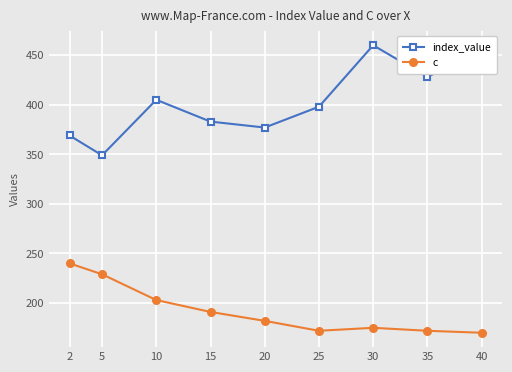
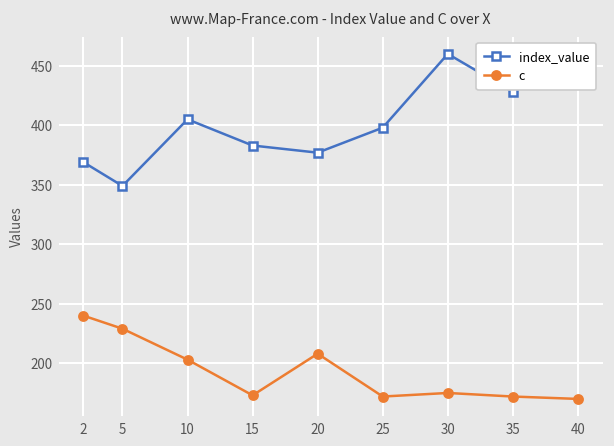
c, 15: 190 -> 170
c, 20: 180 -> 210
